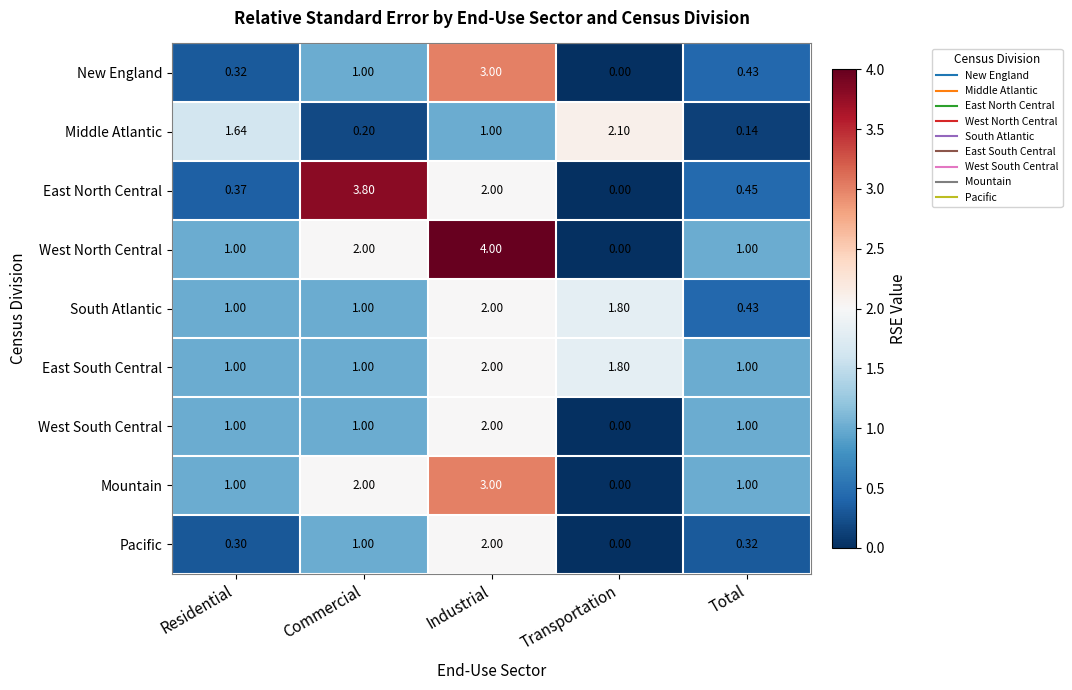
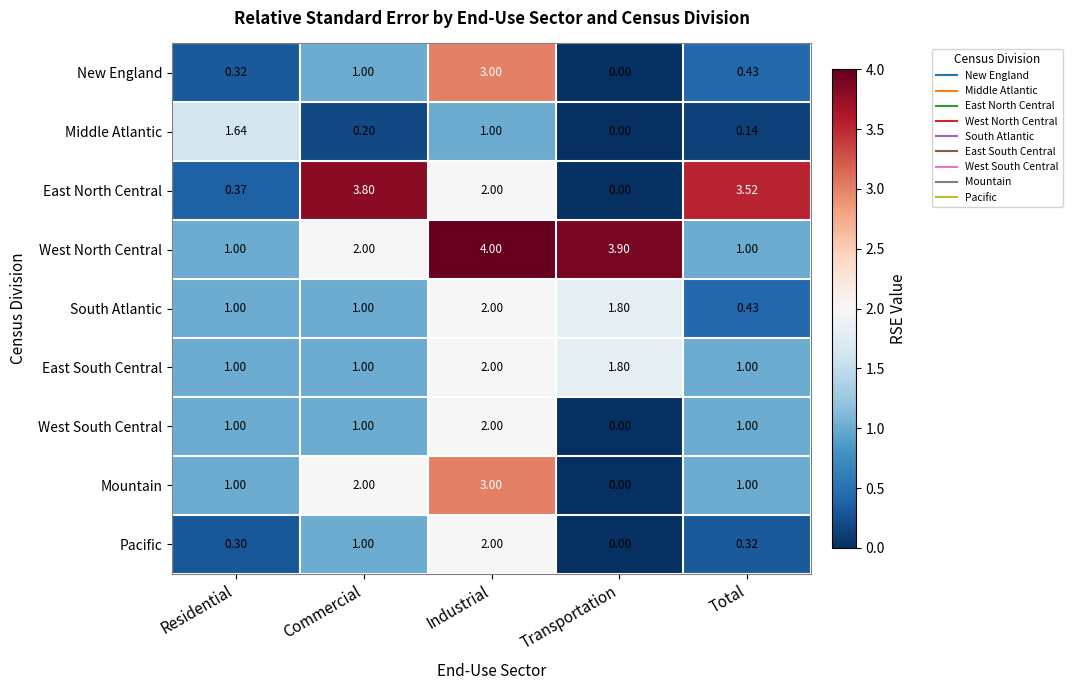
Middle Atlantic, Transportation: 2.10 -> 0.00
East North Central, Total: 0.45 -> 3.52
West North Central, Transportation: 0.00 -> 3.90
